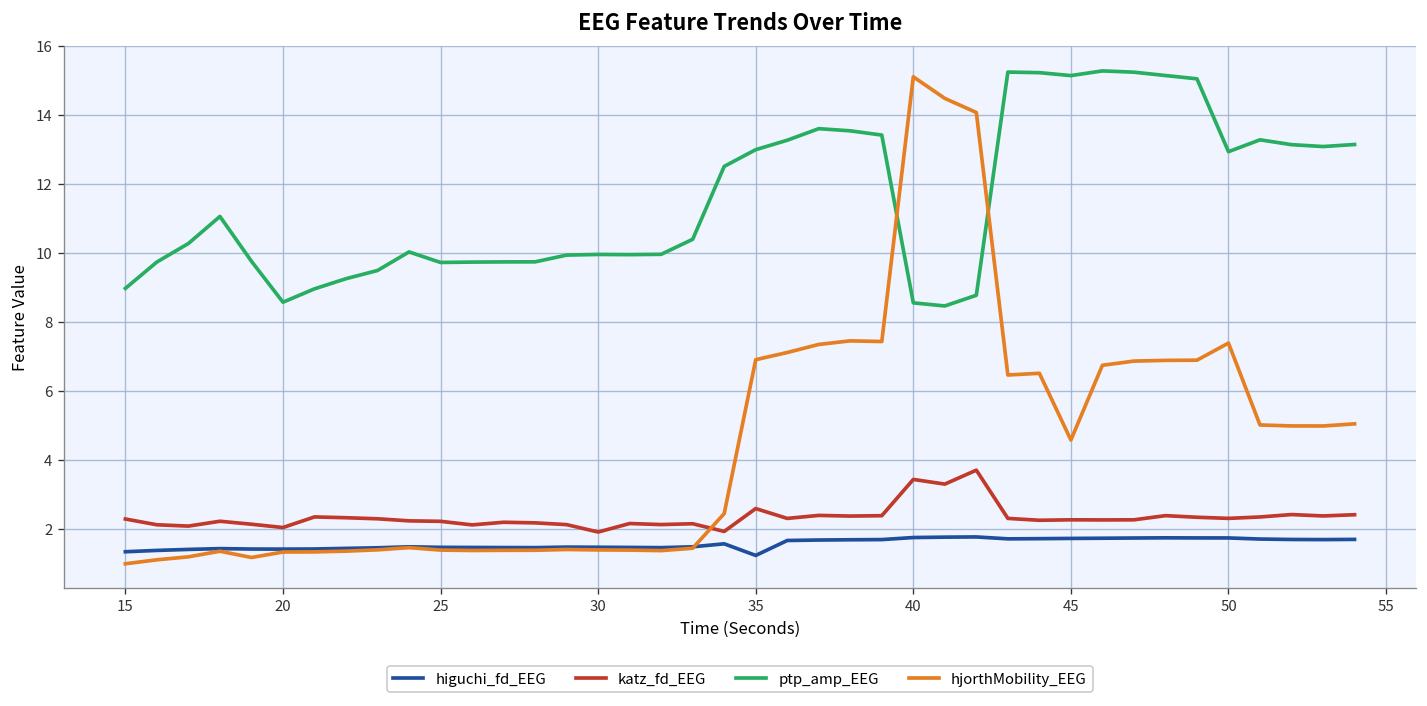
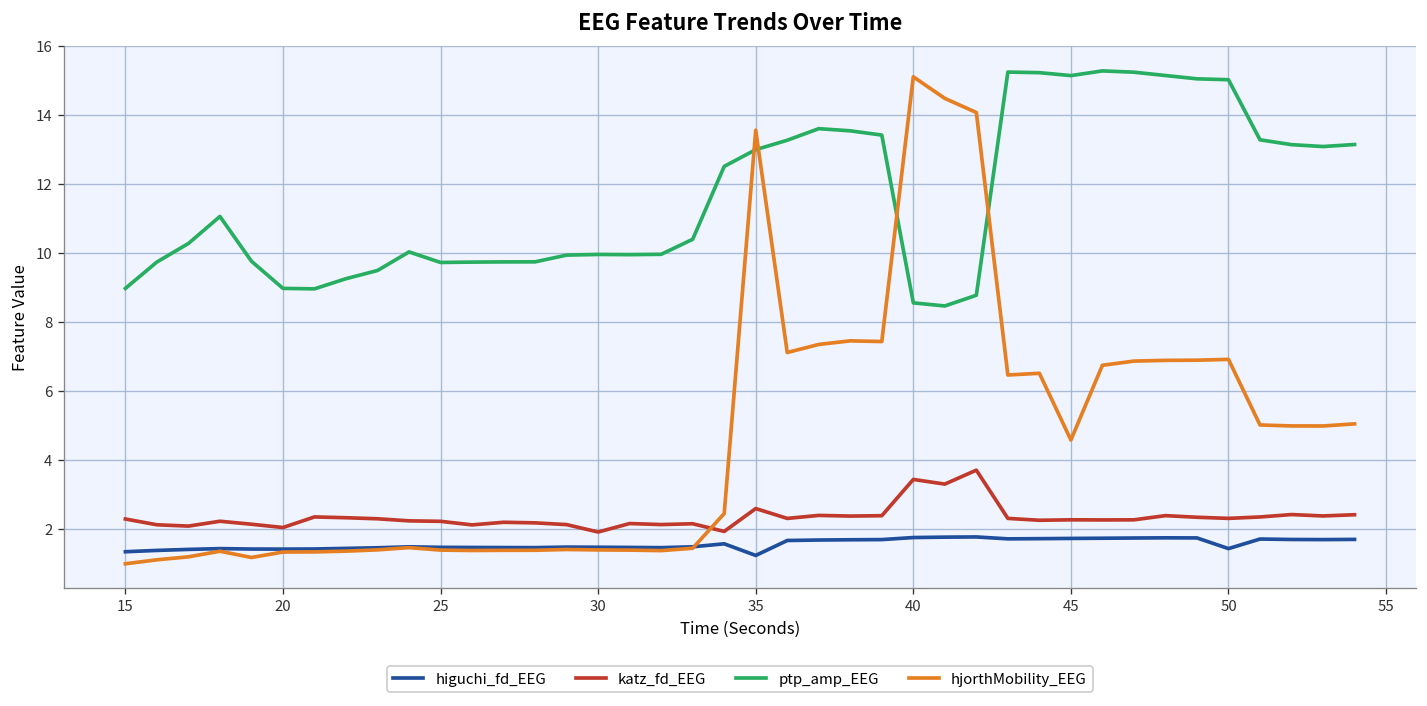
ptp_amp_EEG, 20: 8.6 -> 9.0
hjorthMobility_EEG, 35: 6.9 -> 13.6
higuchi_fd_EEG, 50: 1.7 -> 1.4
ptp_amp_EEG, 50: 12.9 -> 15.0
hjorthMobility_EEG, 50: 7.4 -> 6.9
